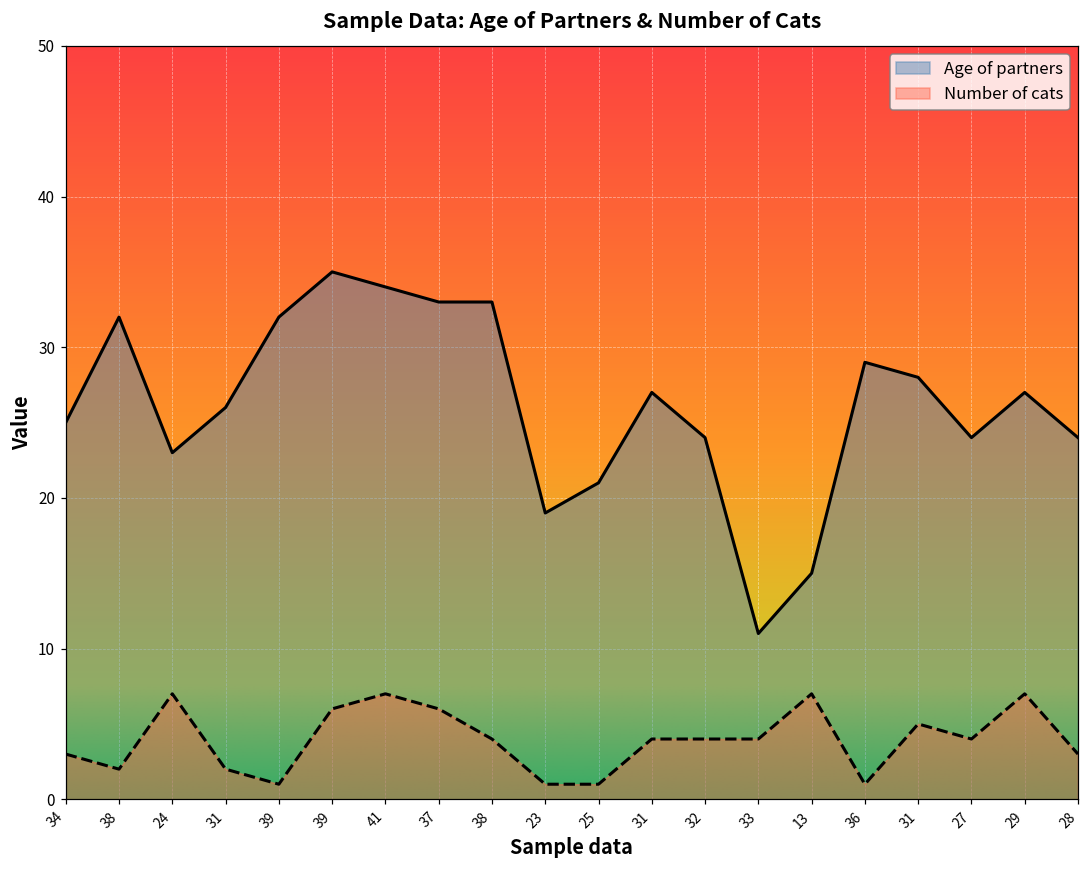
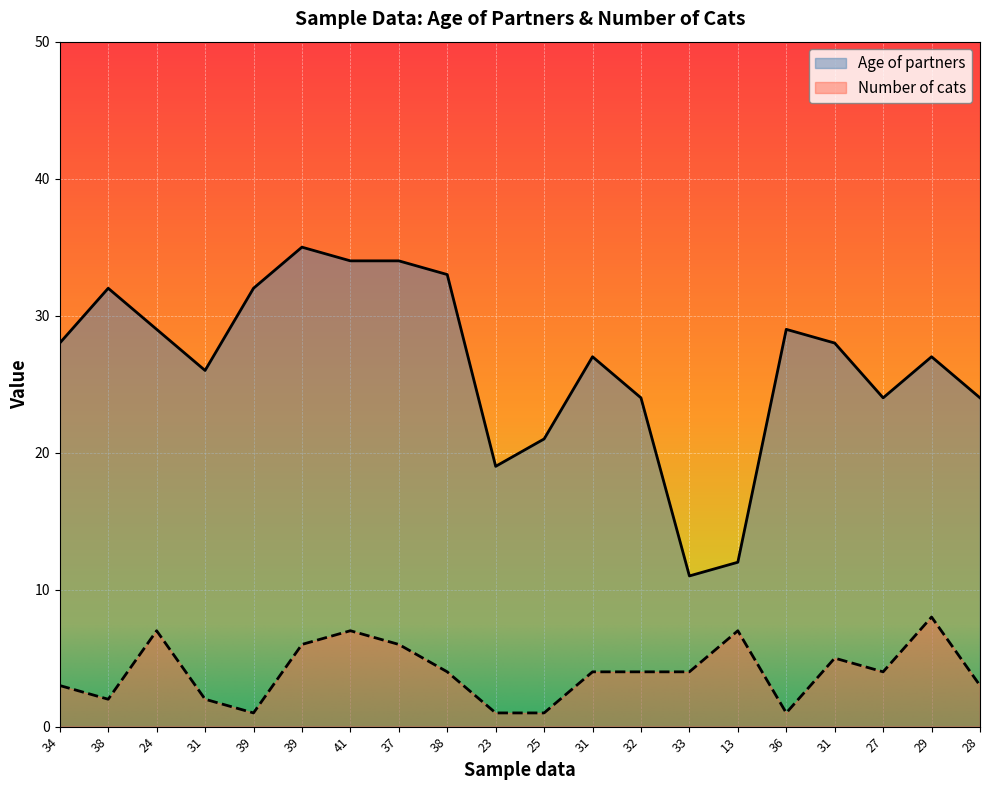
Age of partners, 34: 25 -> 28
Age of partners, 24: 23 -> 29
Age of partners, 37: 33 -> 34
Age of partners, 13: 15 -> 12
Number of cats, 29: 7 -> 8
